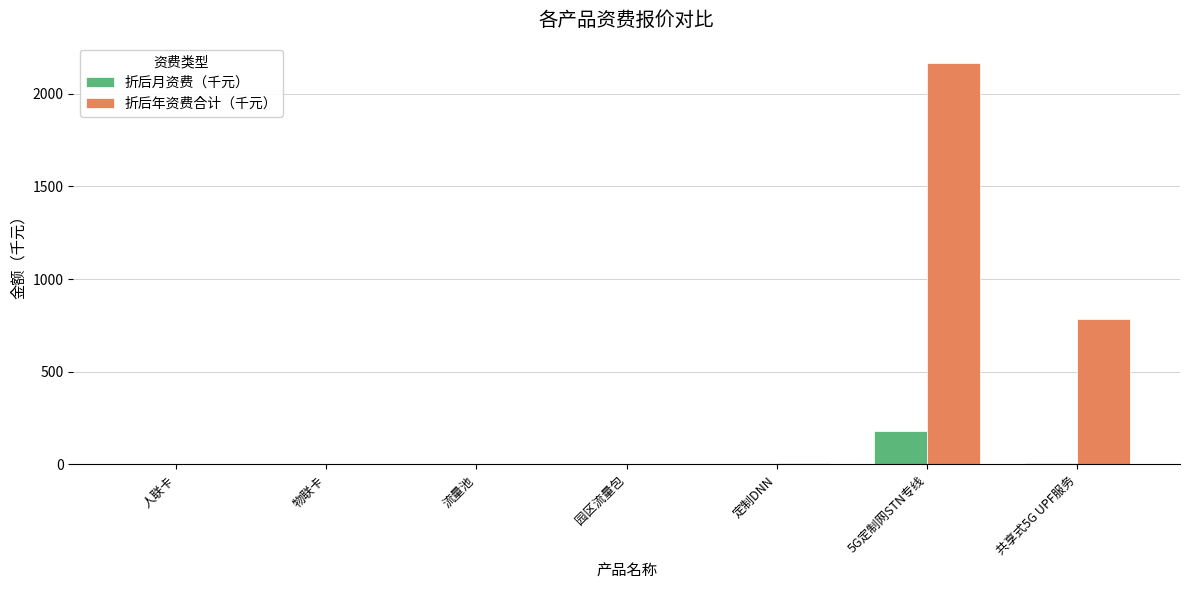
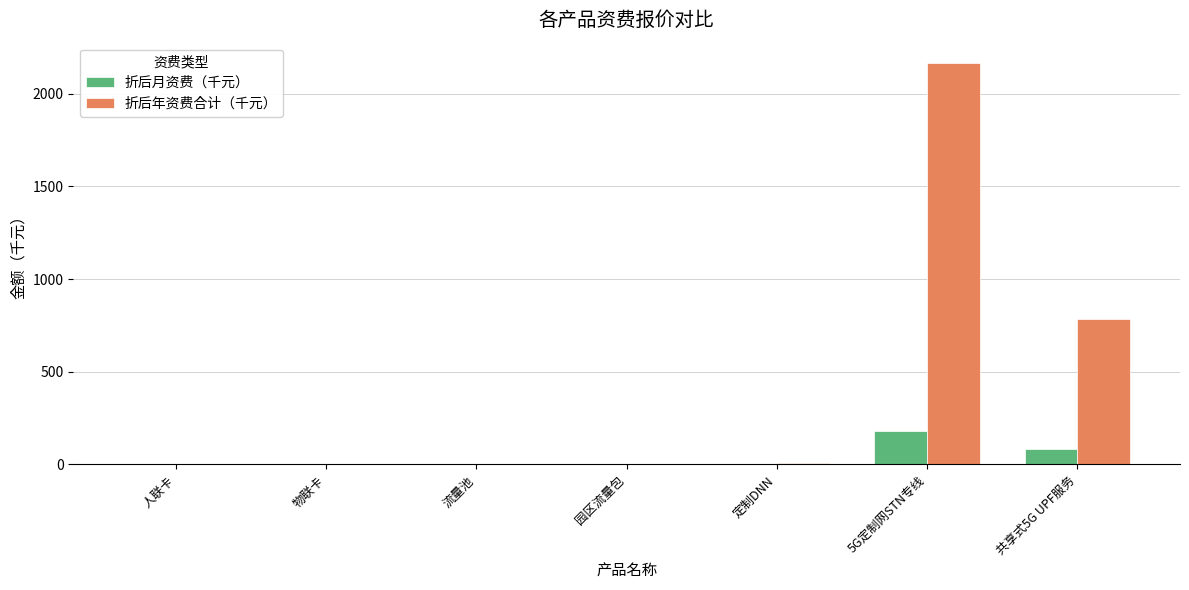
折后月资费（千元）, 共享式5G UPF服务: 10 -> 90
